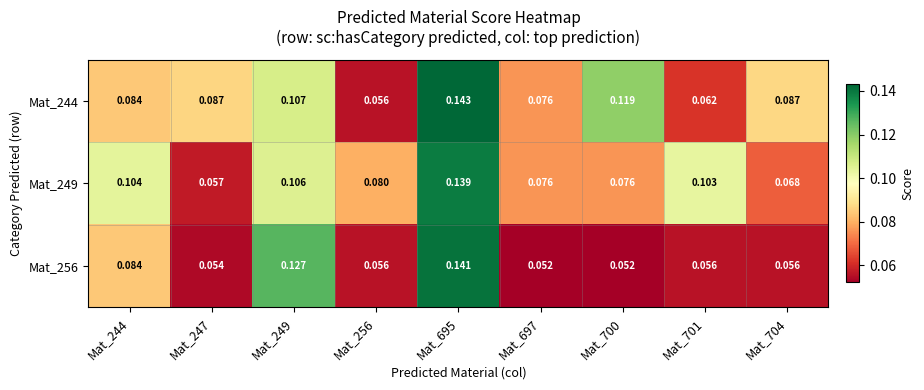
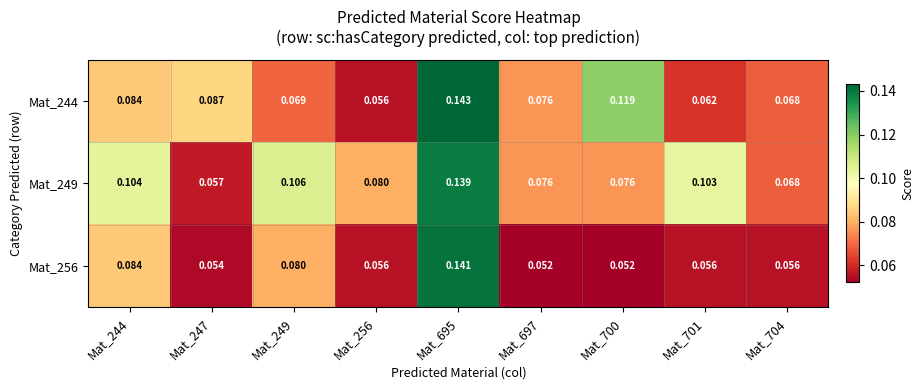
Mat_244, Mat_249: 0.107 -> 0.069
Mat_244, Mat_704: 0.087 -> 0.068
Mat_256, Mat_249: 0.127 -> 0.080
